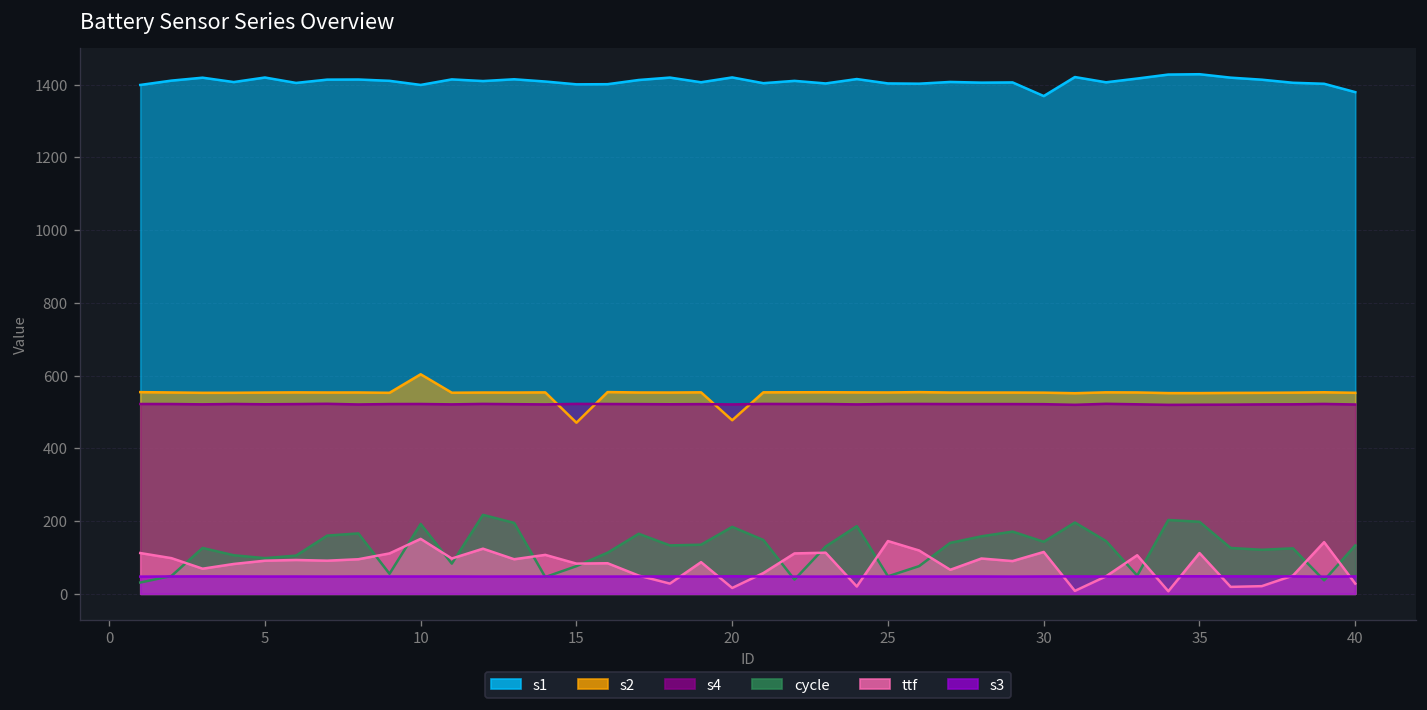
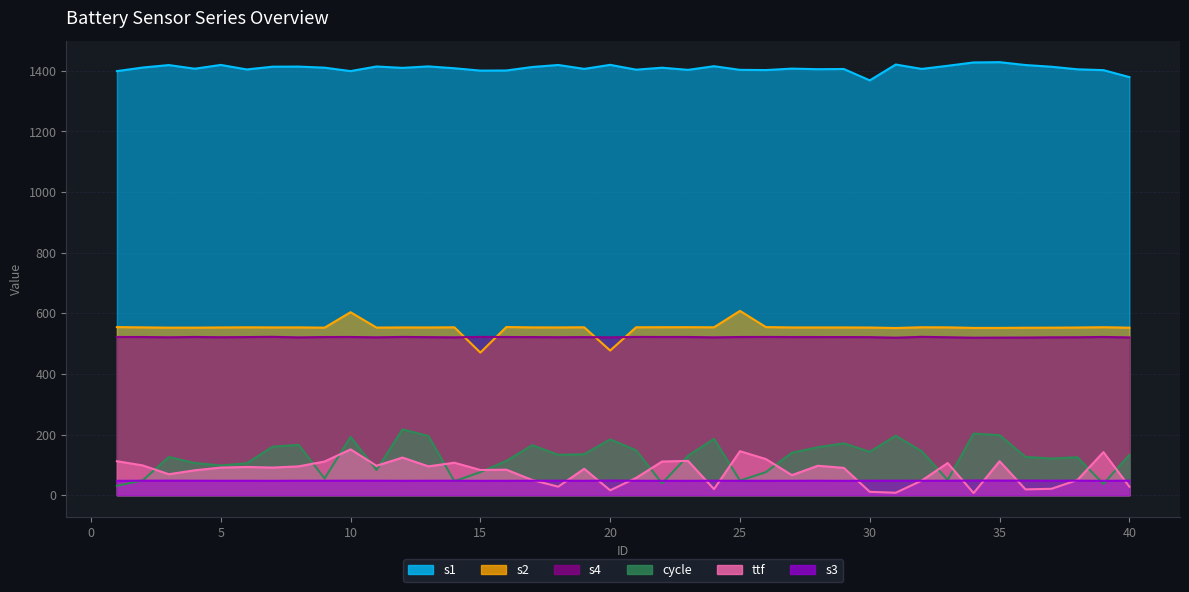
s2, 25: 550 -> 610
ttf, 30: 120 -> 10
